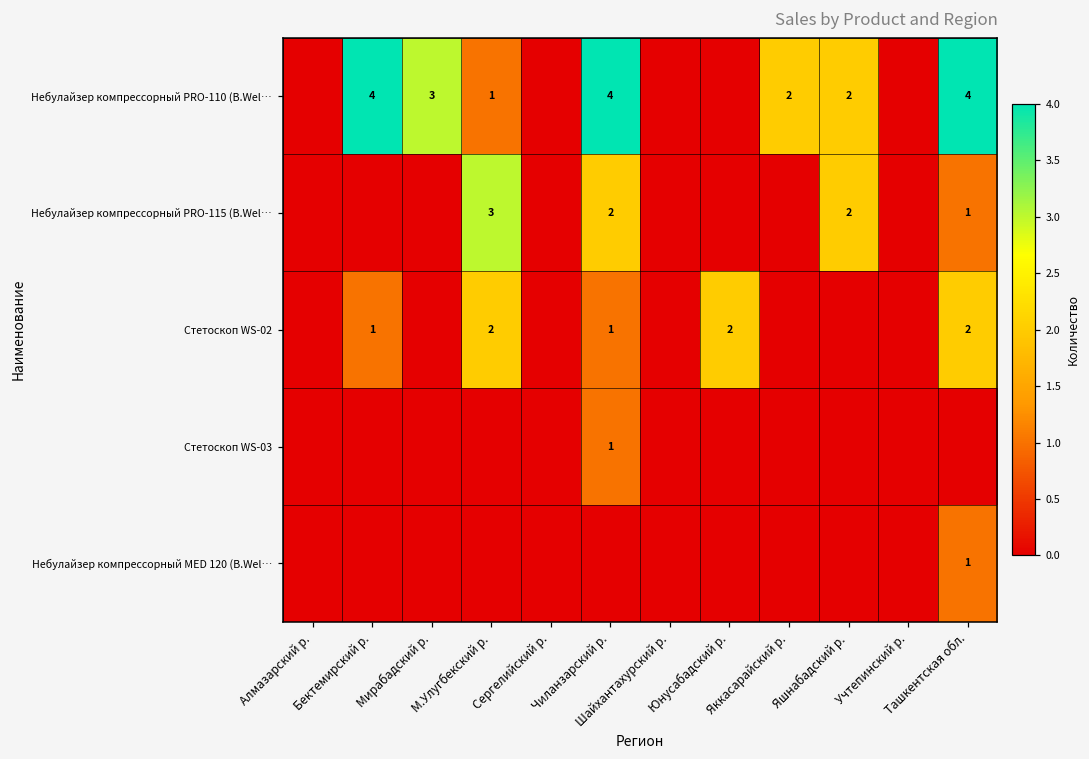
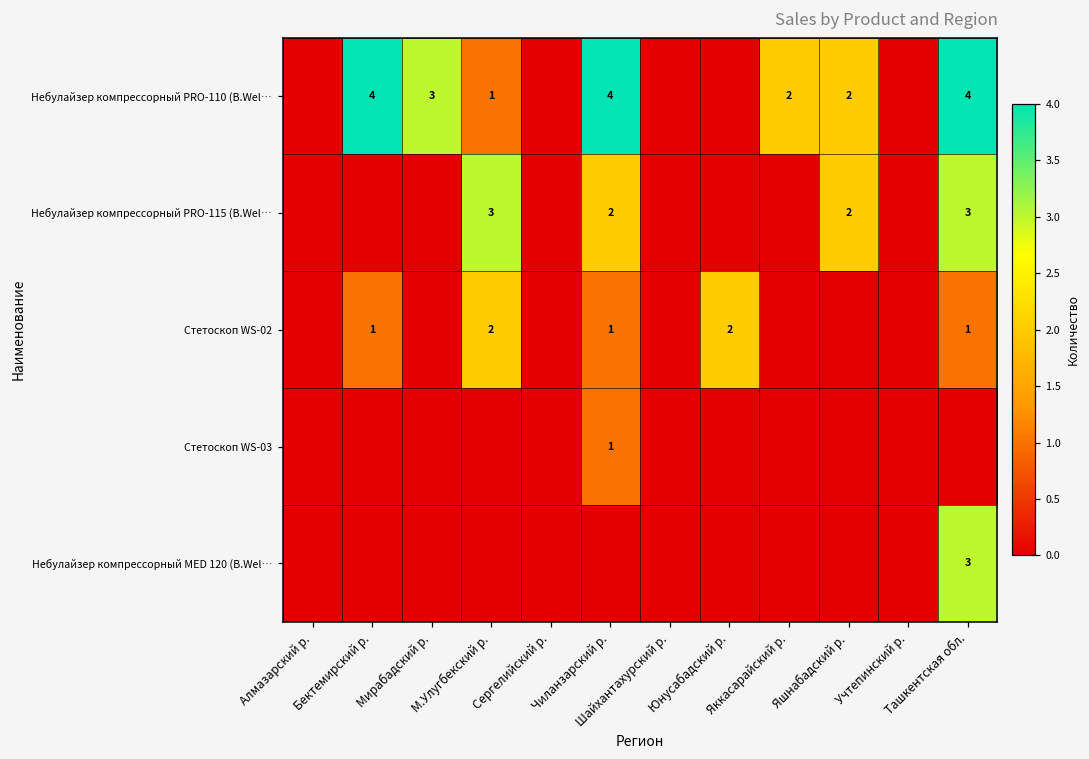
Небулайзер компрессорный PRO-115 (B.Wel…, Ташкентская обл.: 1 -> 3
Стетоскоп WS-02, Ташкентская обл.: 2 -> 1
Небулайзер компрессорный MED 120 (B.Wel…, Ташкентская обл.: 1 -> 3
